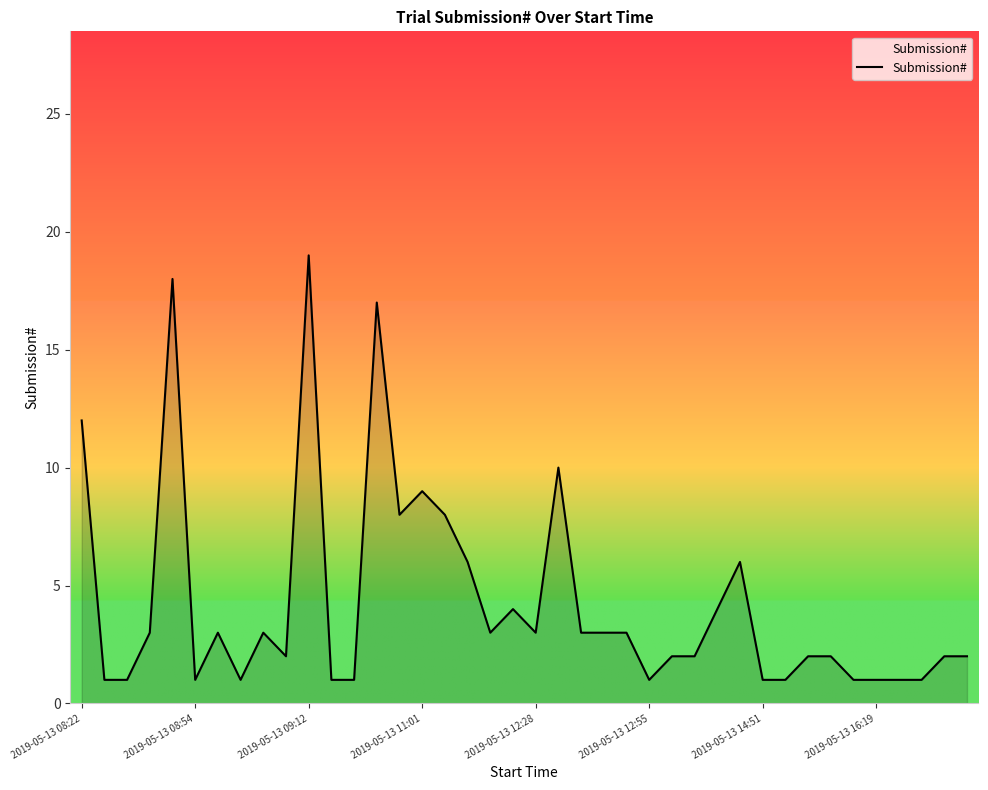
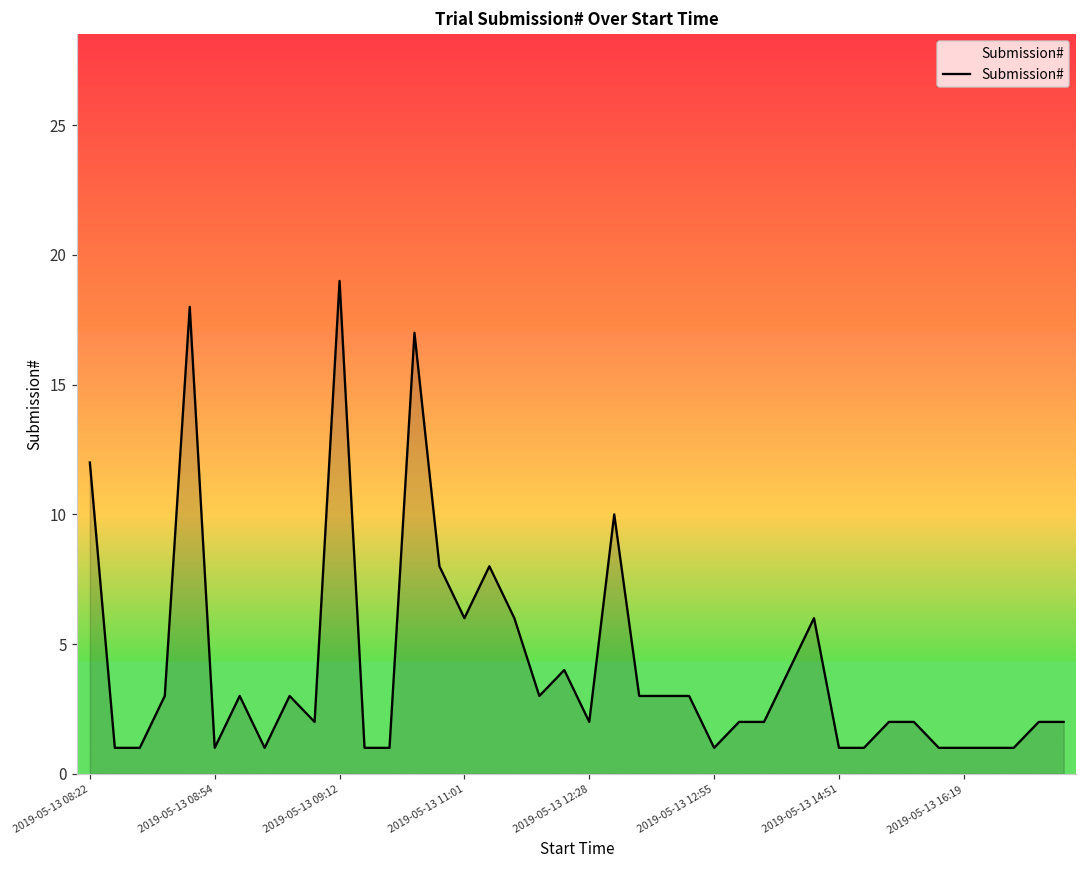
2019-05-13 11:01: 9 -> 6
2019-05-13 12:28: 3 -> 2
